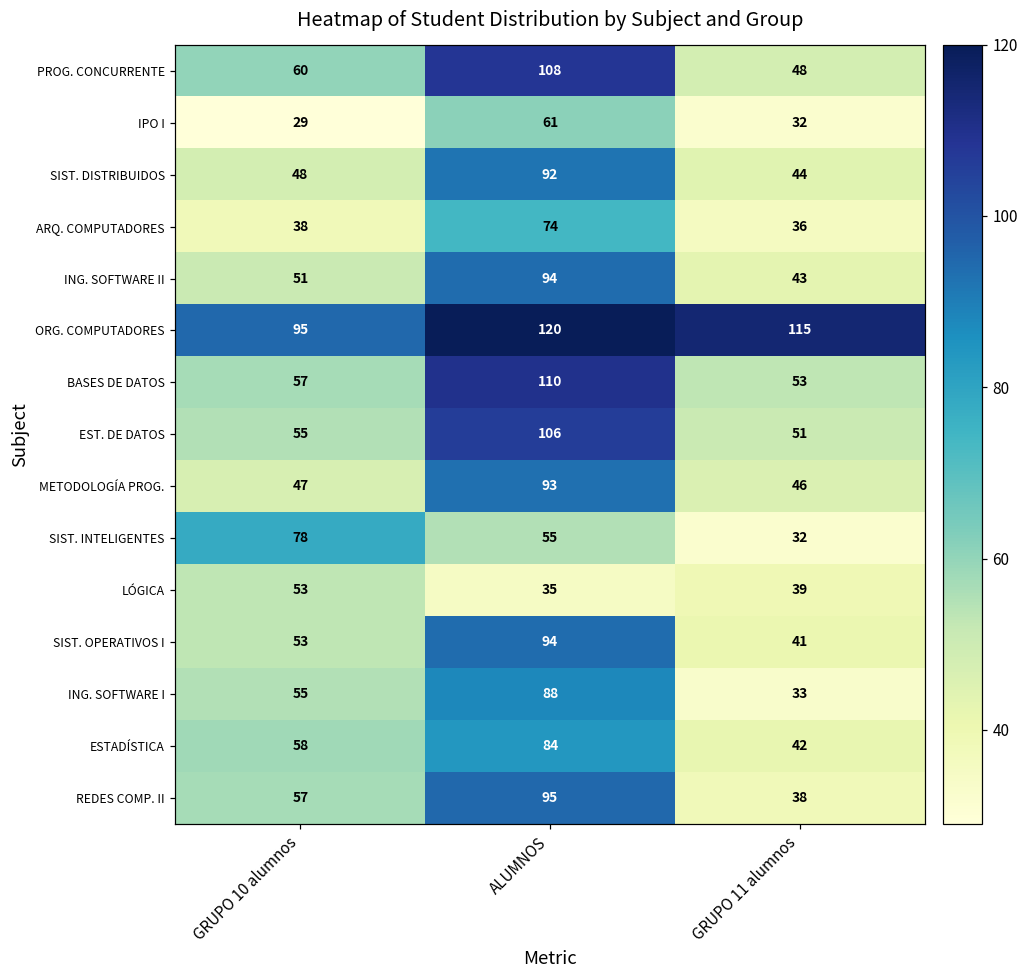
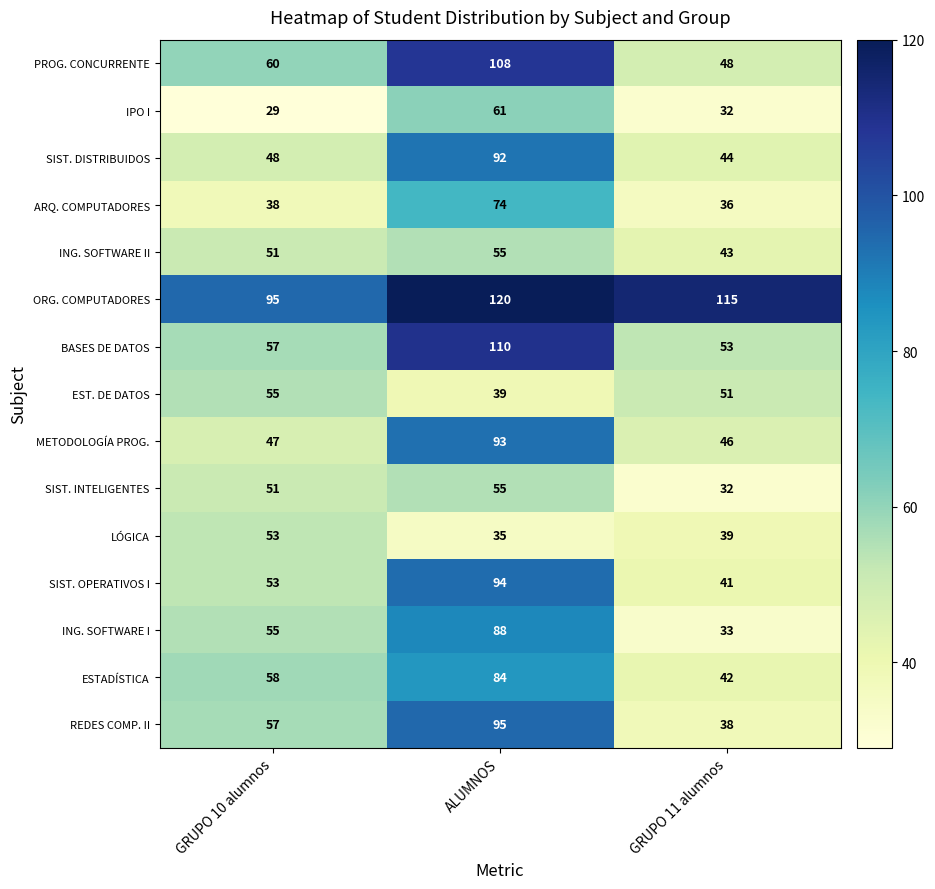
ING. SOFTWARE II, ALUMNOS: 94 -> 55
EST. DE DATOS, ALUMNOS: 106 -> 39
SIST. INTELIGENTES, GRUPO 10 alumnos: 78 -> 51
